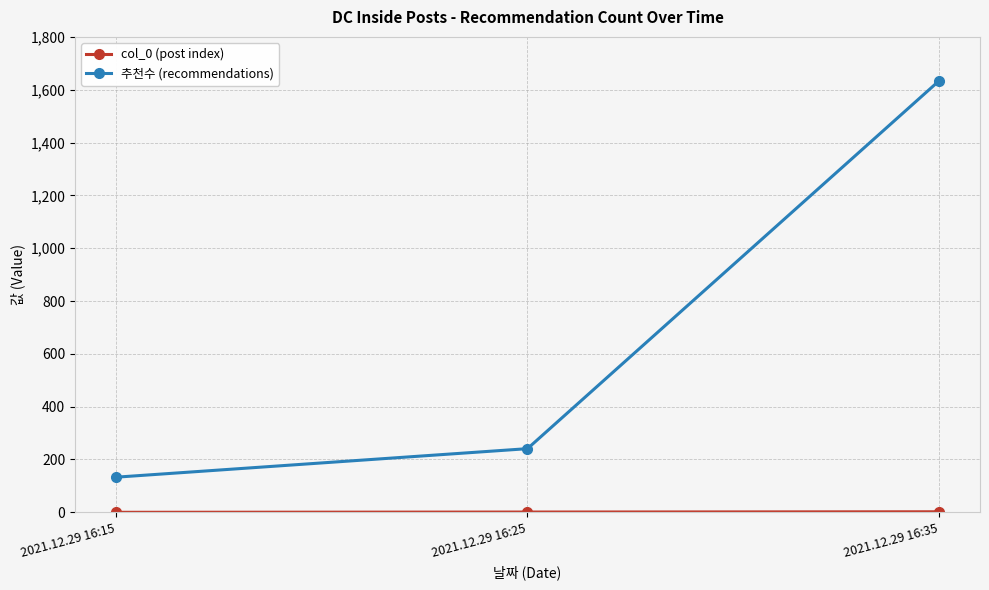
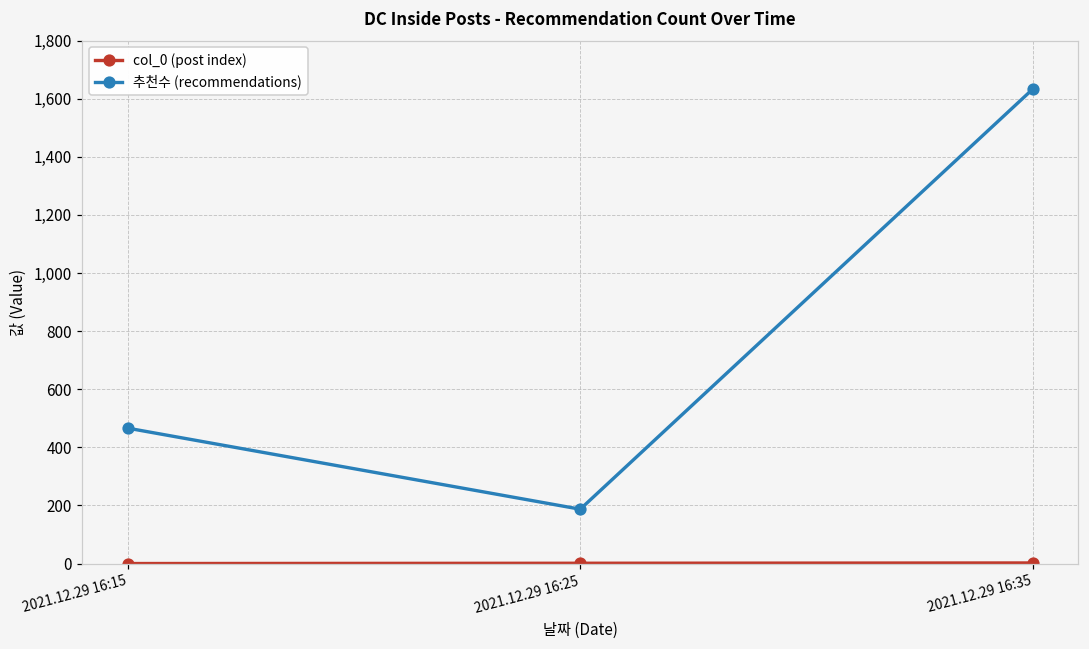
추천수 (recommendations), 2021.12.29 16:15: 130 -> 470
추천수 (recommendations), 2021.12.29 16:25: 240 -> 190
